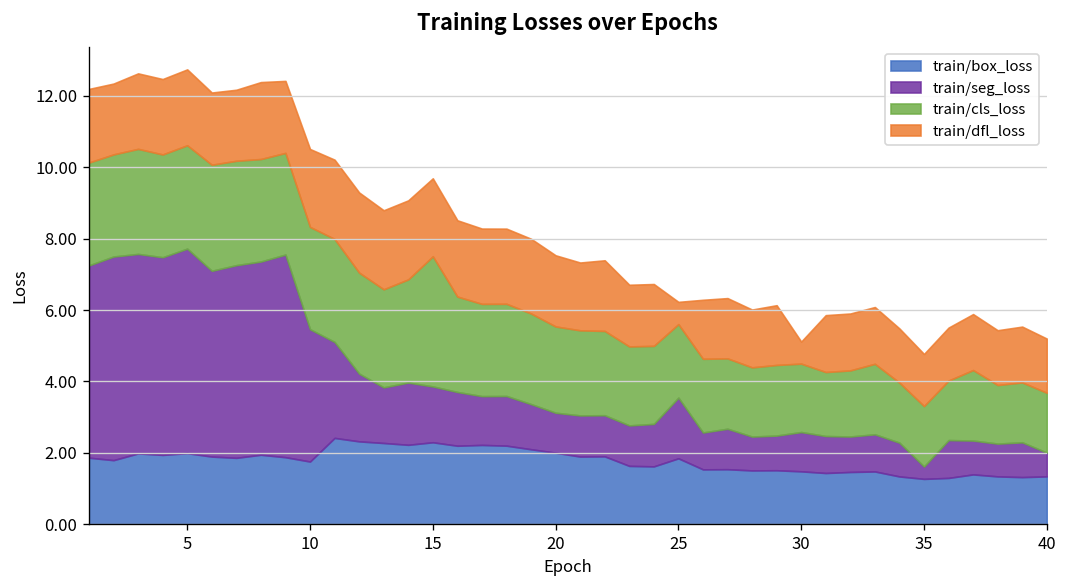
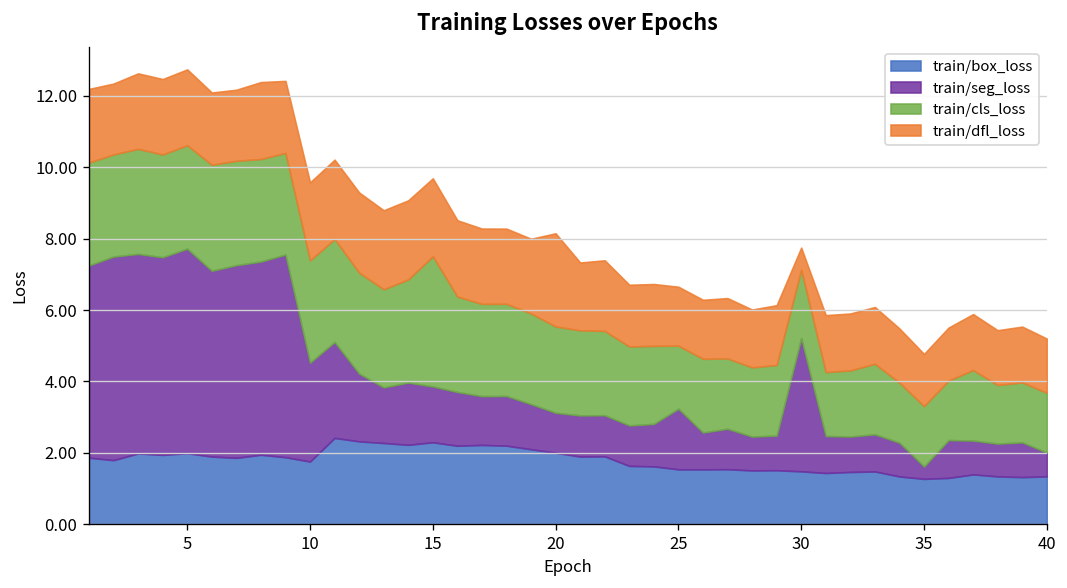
train/seg_loss, 10: 3.7 -> 2.8
train/dfl_loss, 20: 2.0 -> 2.6
train/box_loss, 25: 1.8 -> 1.5
train/cls_loss, 25: 2.1 -> 1.8
train/dfl_loss, 25: 0.6 -> 1.7
train/seg_loss, 30: 1.1 -> 3.7
